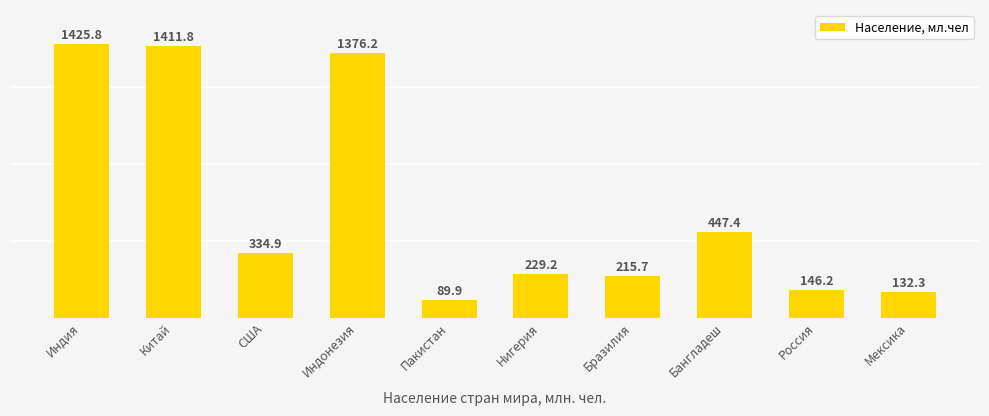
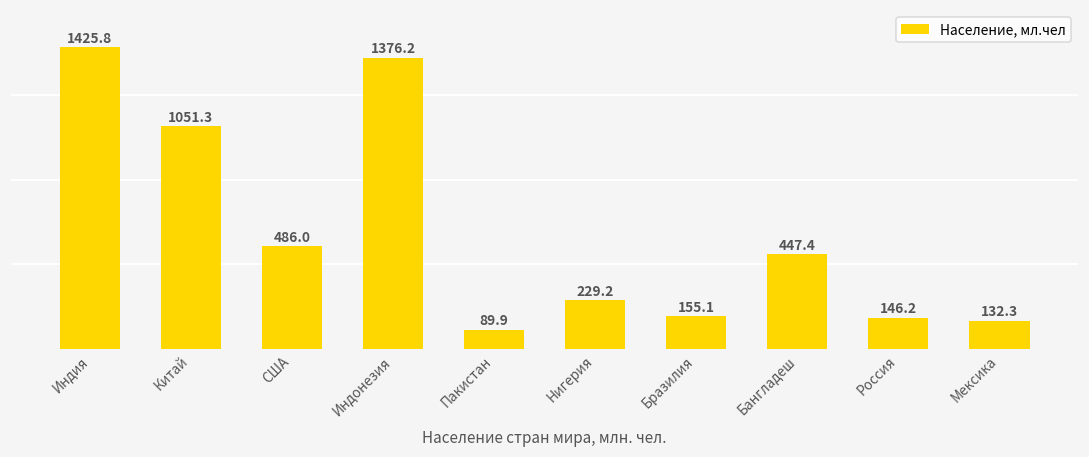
Китай: 1411.8 -> 1051.3
США: 334.9 -> 486.0
Бразилия: 215.7 -> 155.1
